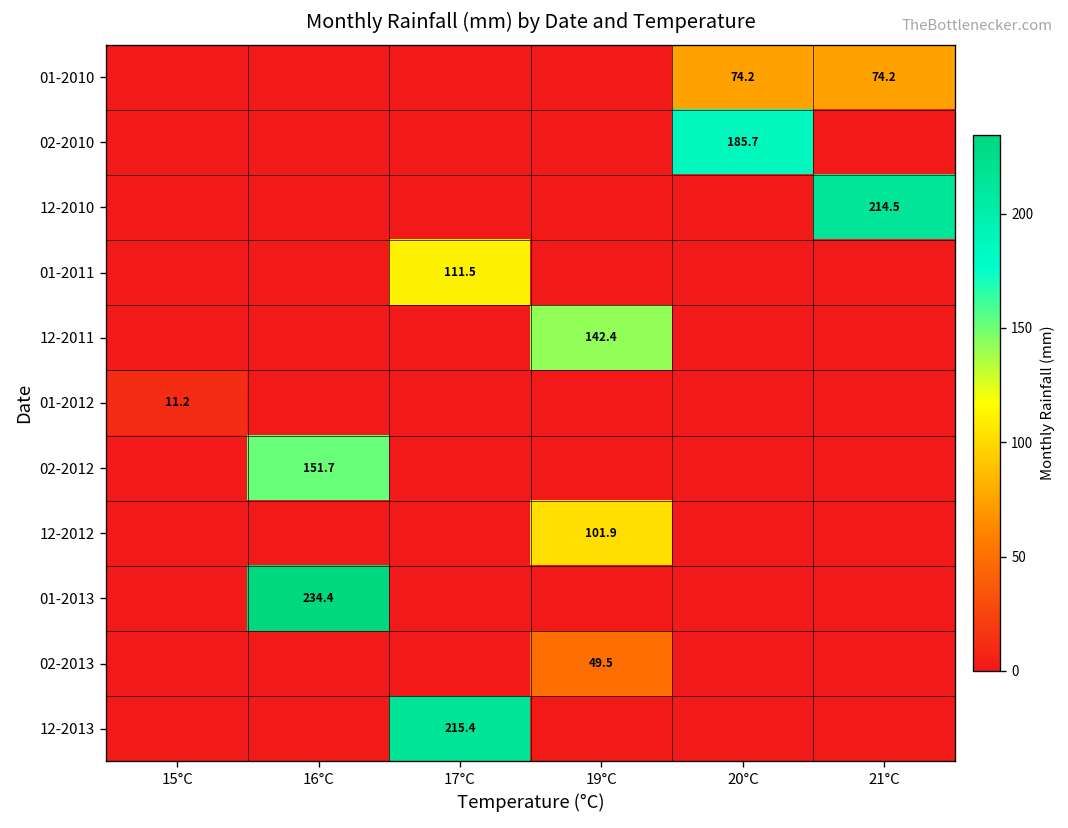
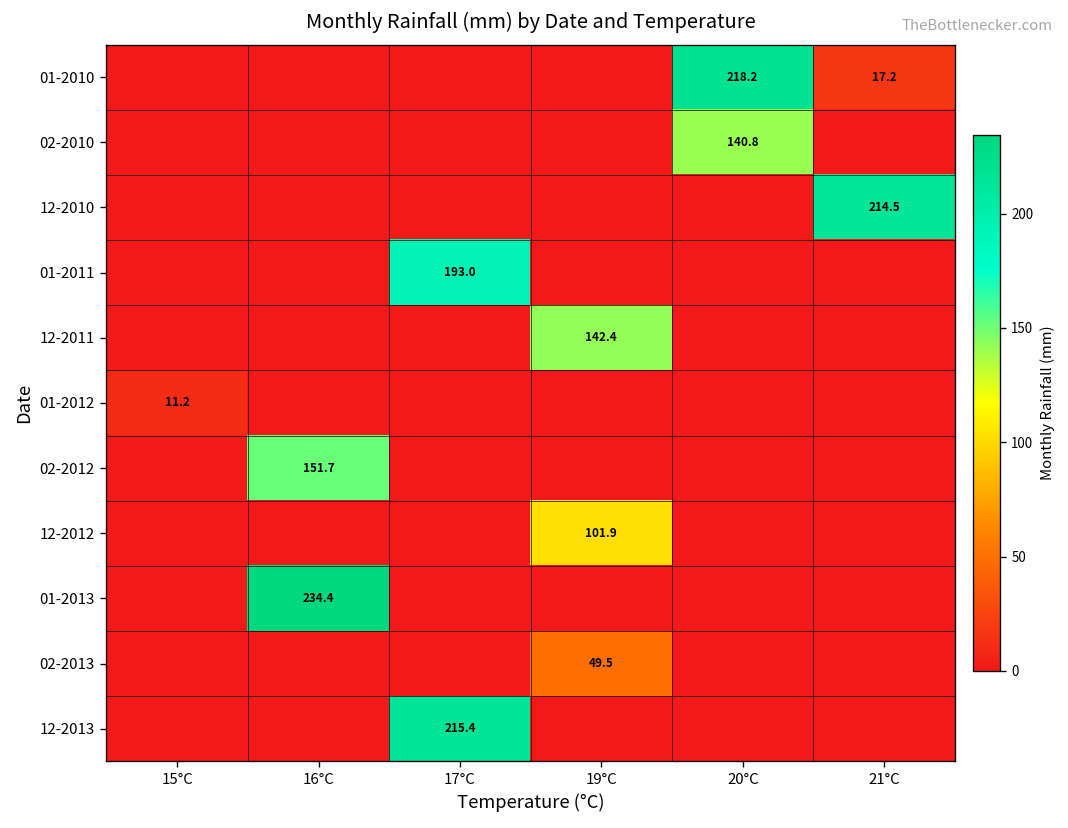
01-2010, 20°C: 74.2 -> 218.2
01-2010, 21°C: 74.2 -> 17.2
02-2010, 20°C: 185.7 -> 140.8
01-2011, 17°C: 111.5 -> 193.0
